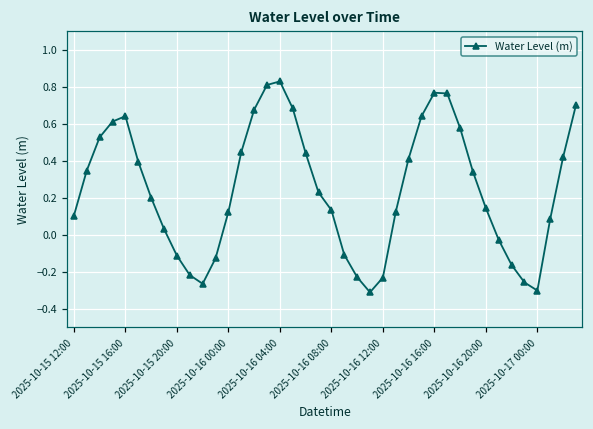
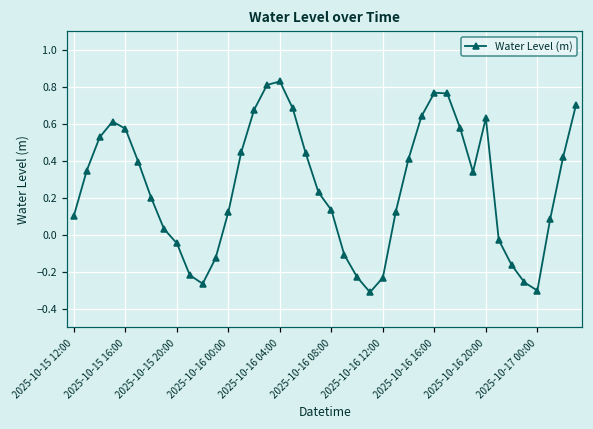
2025-10-15 16:00: 0.64 -> 0.57
2025-10-15 20:00: -0.11 -> -0.05
2025-10-16 20:00: 0.14 -> 0.63
